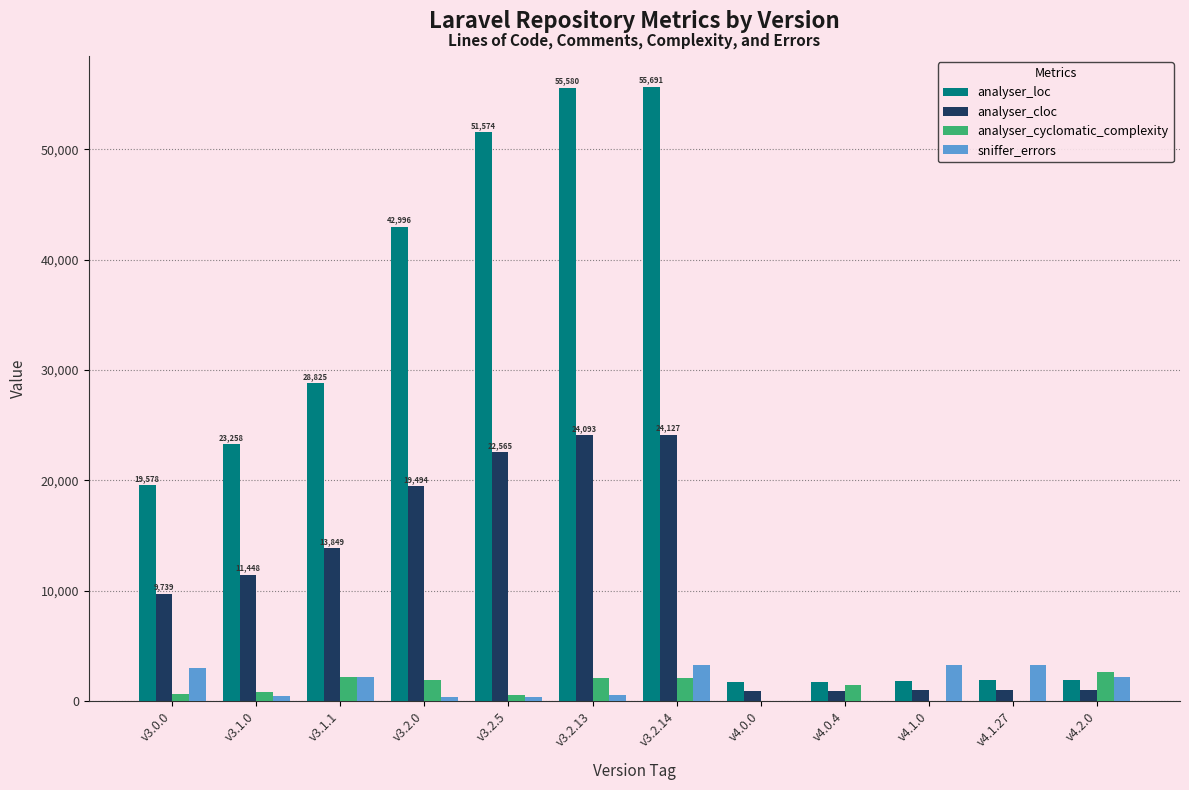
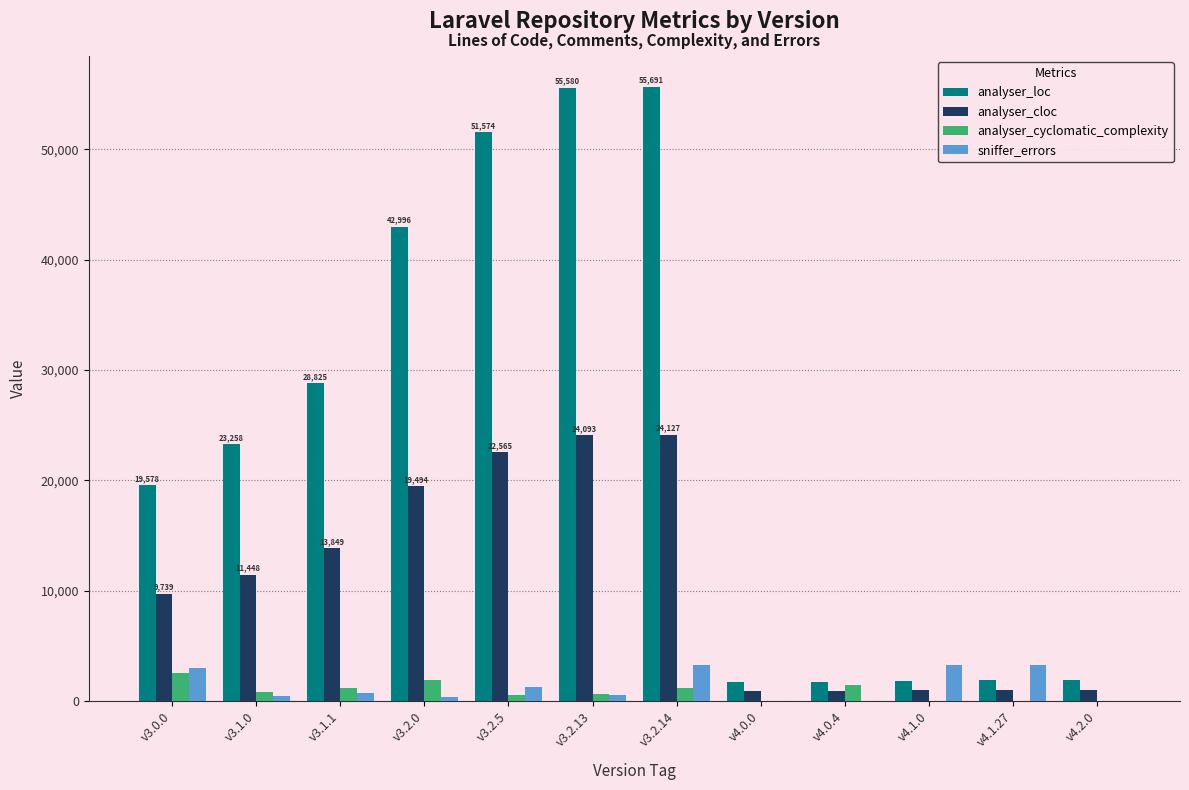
analyser_cyclomatic_complexity, v3.0.0: 700 -> 2,600
analyser_cyclomatic_complexity, v3.1.1: 2,200 -> 1,200
sniffer_errors, v3.1.1: 2,200 -> 700
sniffer_errors, v3.2.5: 400 -> 1,300
analyser_cyclomatic_complexity, v3.2.13: 2,000 -> 700
analyser_cyclomatic_complexity, v3.2.14: 2,100 -> 1,100
analyser_cyclomatic_complexity, v4.2.0: 2,600 -> 0
sniffer_errors, v4.2.0: 2,200 -> 0
